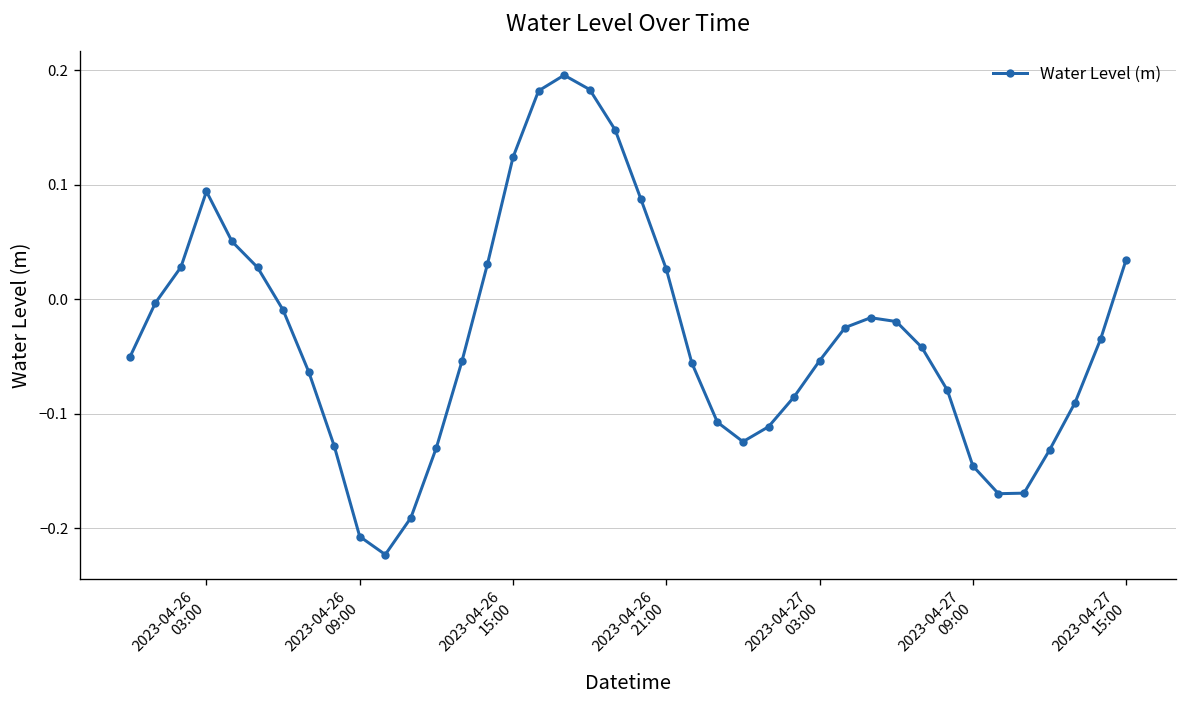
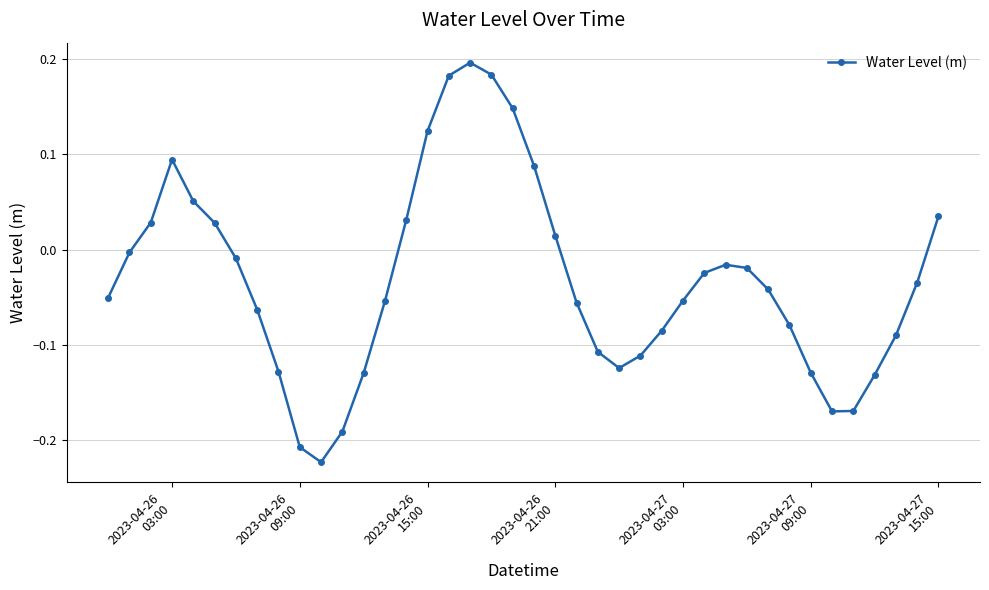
2023-04-26 21:00: 0.03 -> 0.01
2023-04-27 09:00: -0.15 -> -0.13
